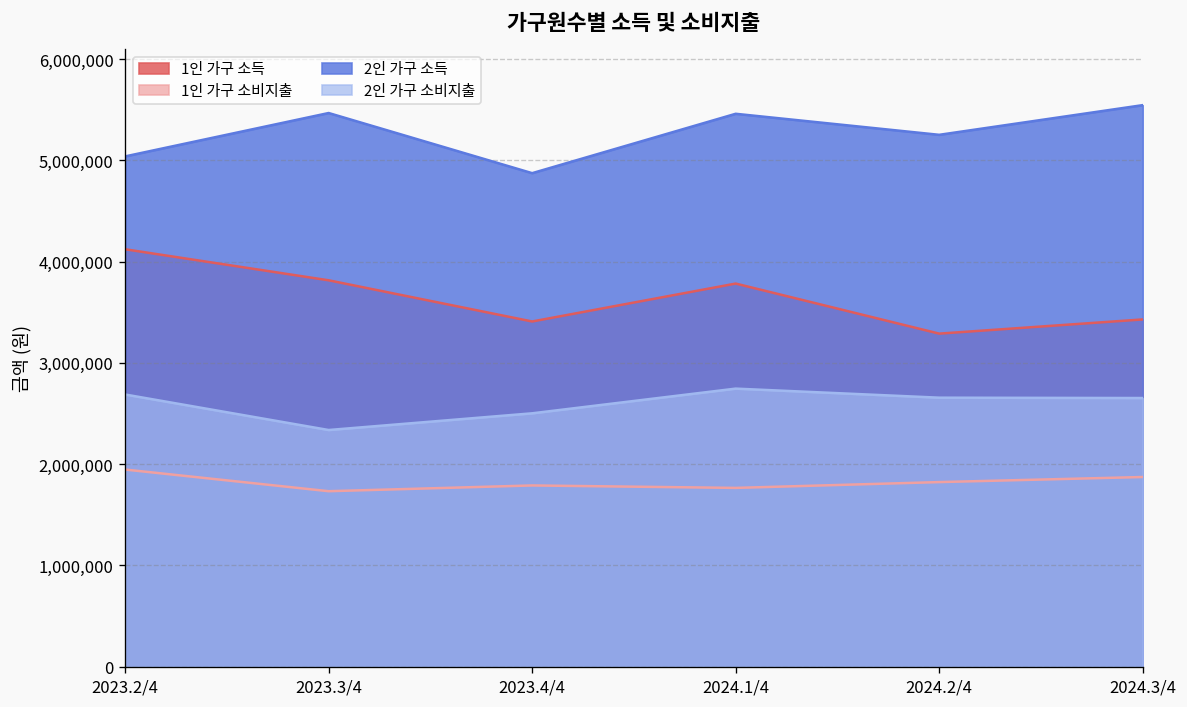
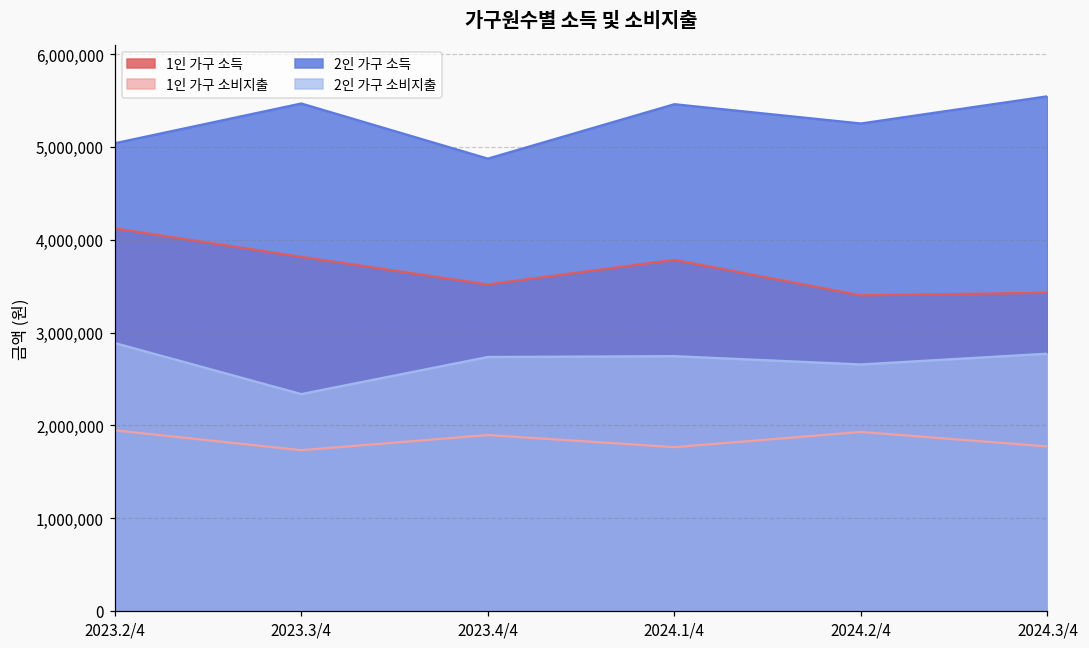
2인 가구 소비지출, 2023.2/4: 2,700,000 -> 2,900,000
1인 가구 소득, 2023.4/4: 3,400,000 -> 3,500,000
1인 가구 소비지출, 2023.4/4: 1,800,000 -> 1,900,000
2인 가구 소비지출, 2023.4/4: 2,500,000 -> 2,700,000
1인 가구 소득, 2024.2/4: 3,300,000 -> 3,400,000
1인 가구 소비지출, 2024.2/4: 1,800,000 -> 1,900,000
1인 가구 소비지출, 2024.3/4: 1,900,000 -> 1,800,000
2인 가구 소비지출, 2024.3/4: 2,700,000 -> 2,800,000
